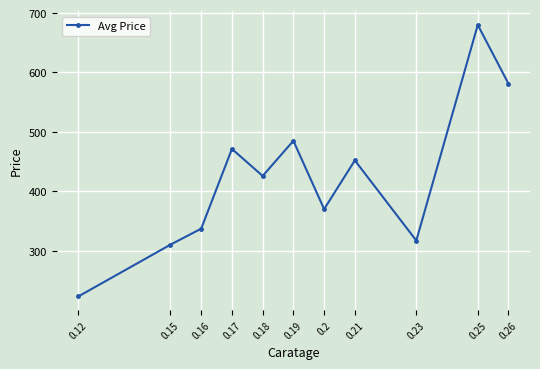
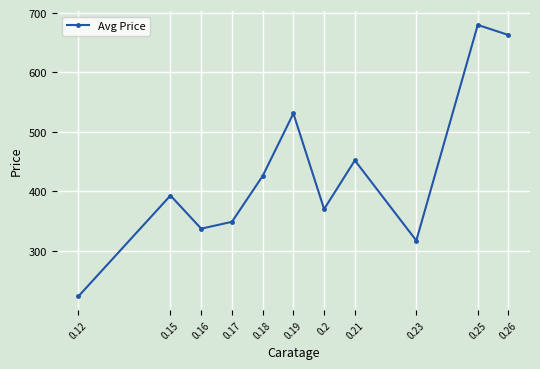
0.15: 310 -> 390
0.17: 470 -> 350
0.19: 490 -> 530
0.26: 580 -> 660
